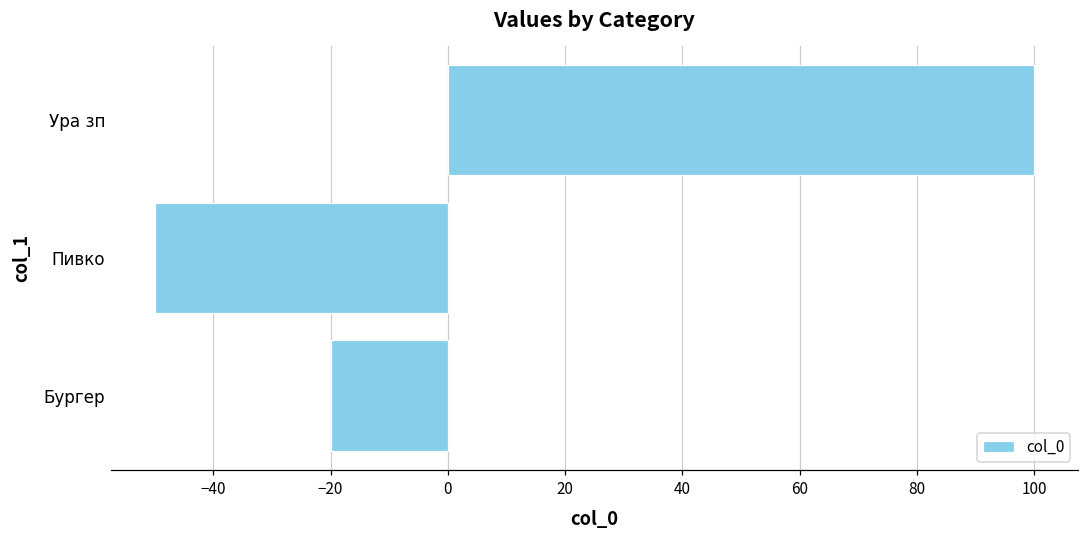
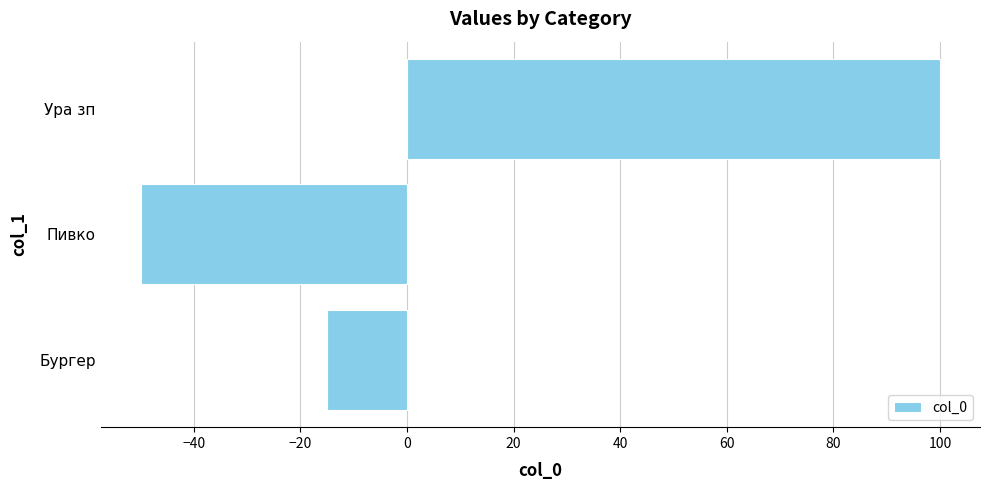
Бургер: -20 -> -15
